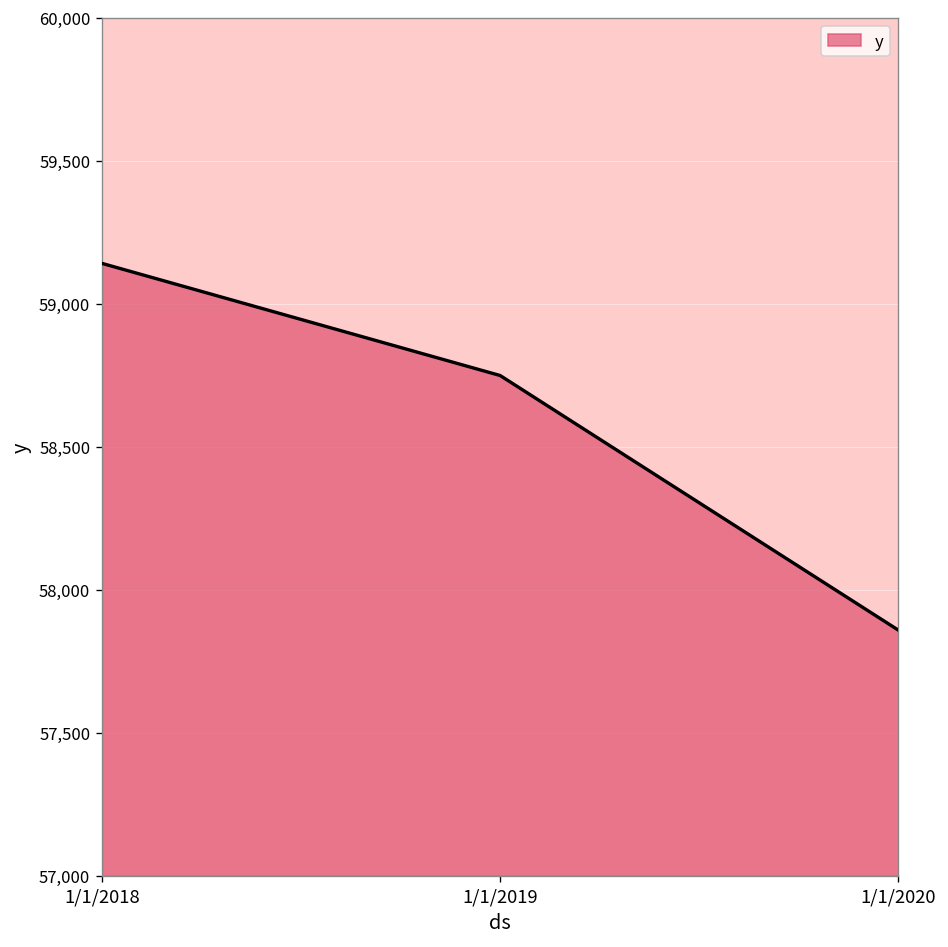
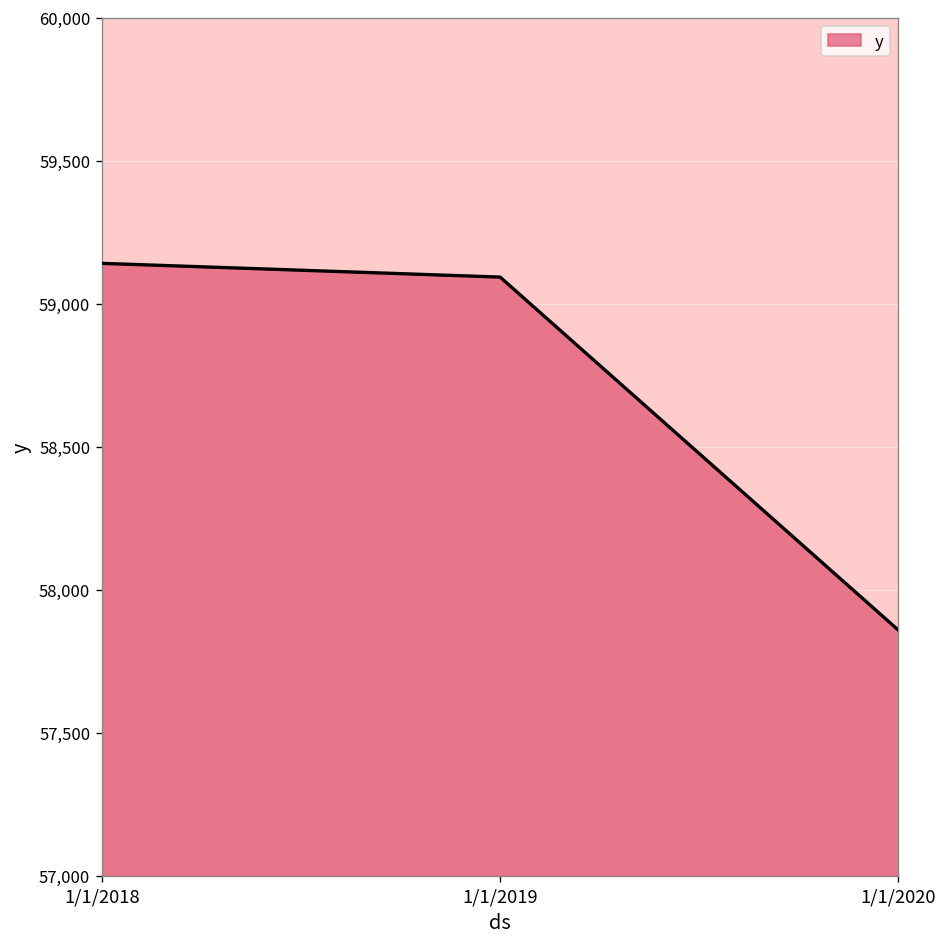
1/1/2019: 58,750 -> 59,090
